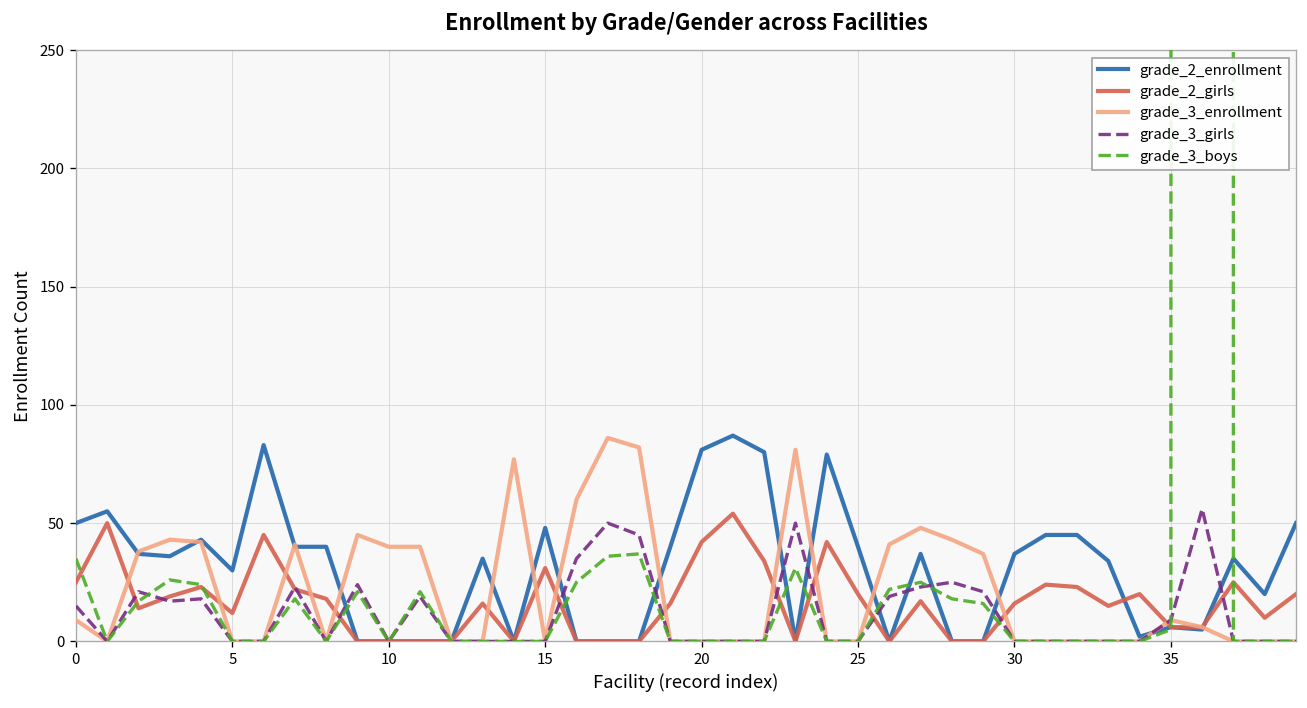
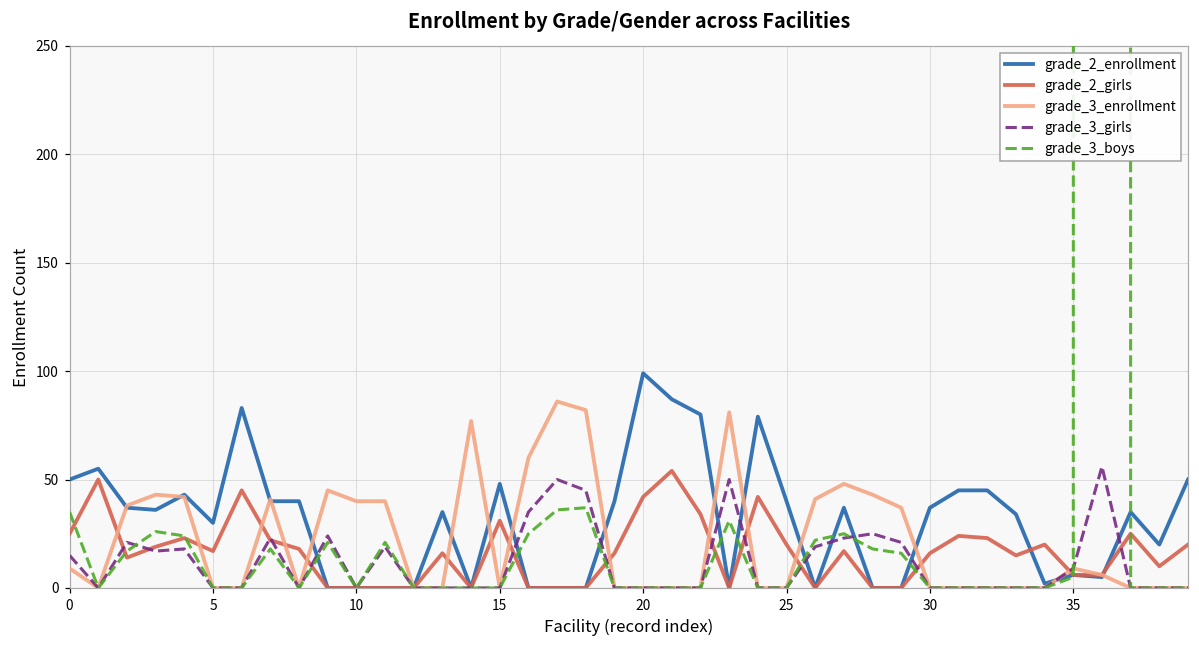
grade_2_girls, 5: 12 -> 17
grade_2_enrollment, 20: 81 -> 99
